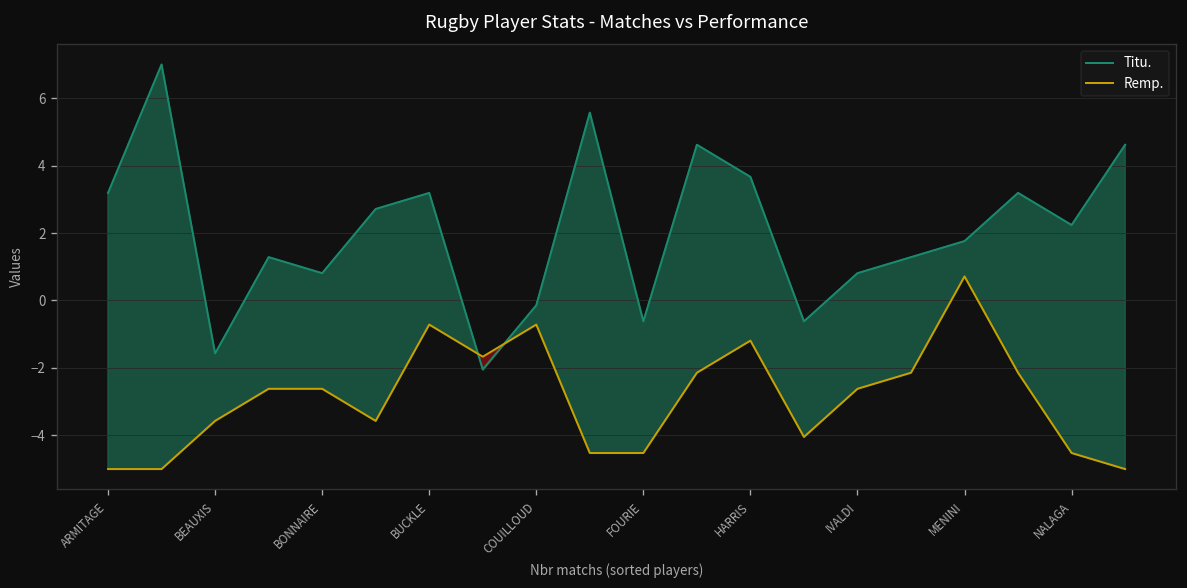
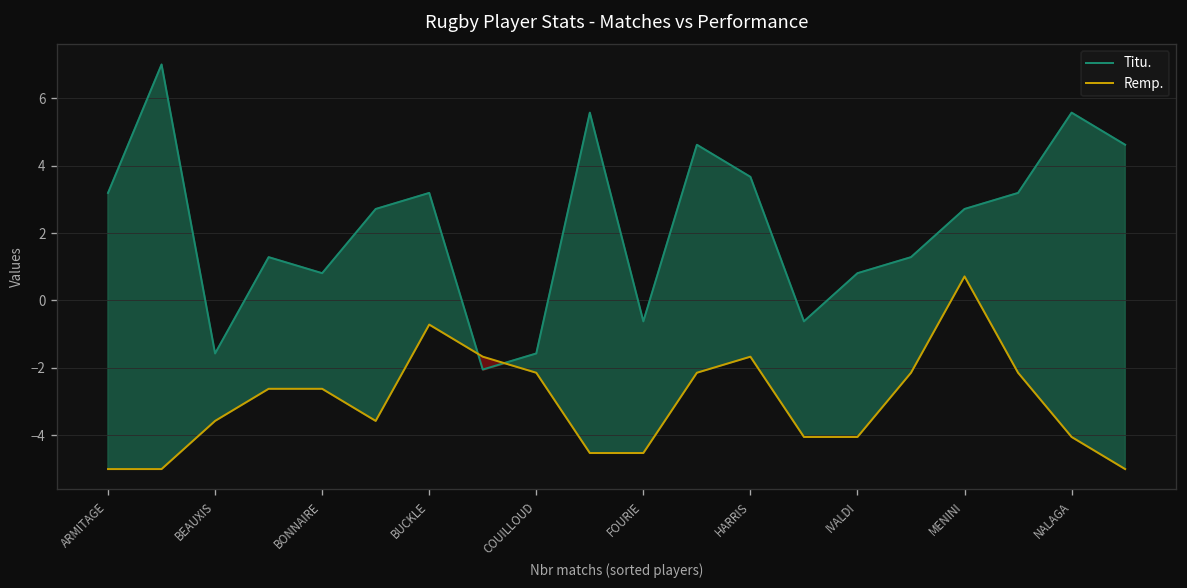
Titu., COUILLOUD: -0.1 -> -1.6
Remp., COUILLOUD: -0.7 -> -2.1
Remp., HARRIS: -1.2 -> -1.7
Remp., IVALDI: -2.6 -> -4.0
Titu., MENINI: 1.8 -> 2.7
Titu., NALAGA: 2.2 -> 5.6
Remp., NALAGA: -4.5 -> -4.0
